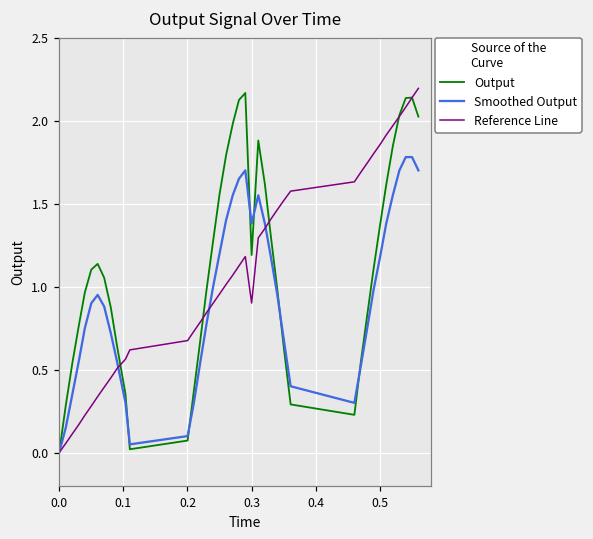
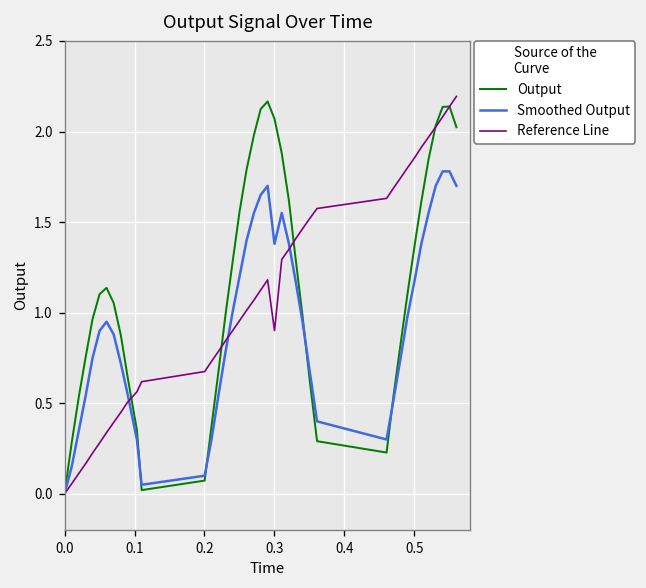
Output, 0.3: 1.19 -> 2.07
